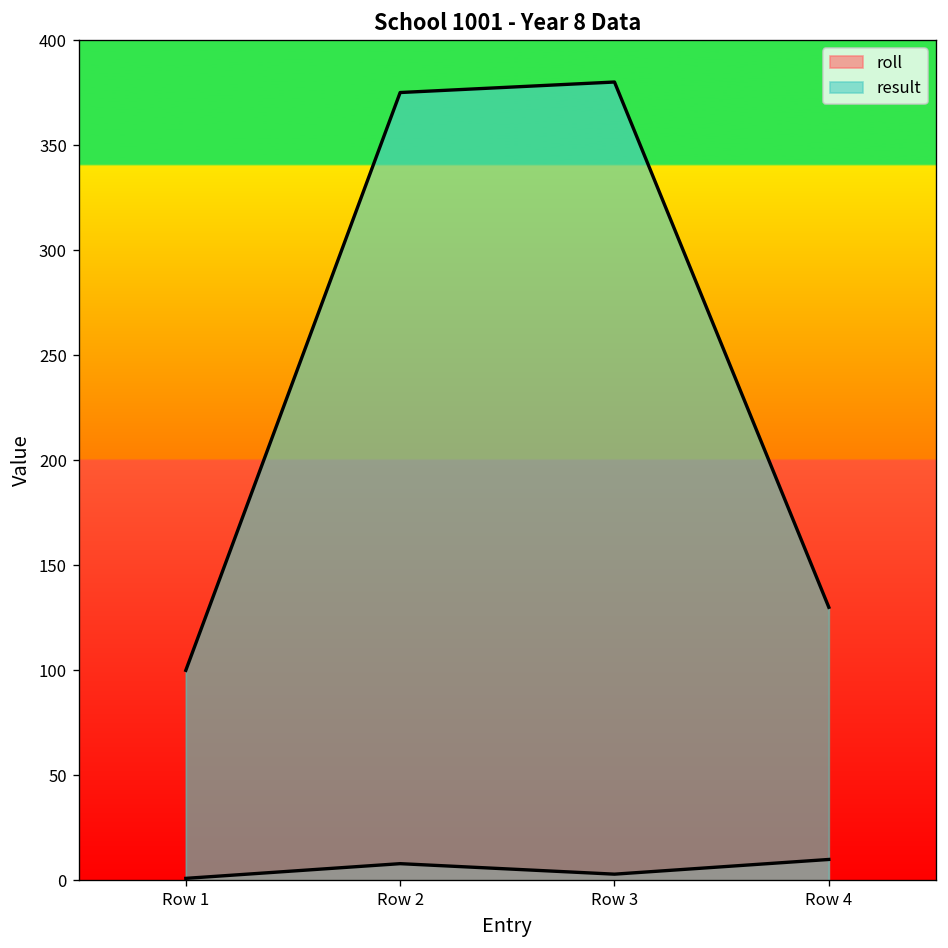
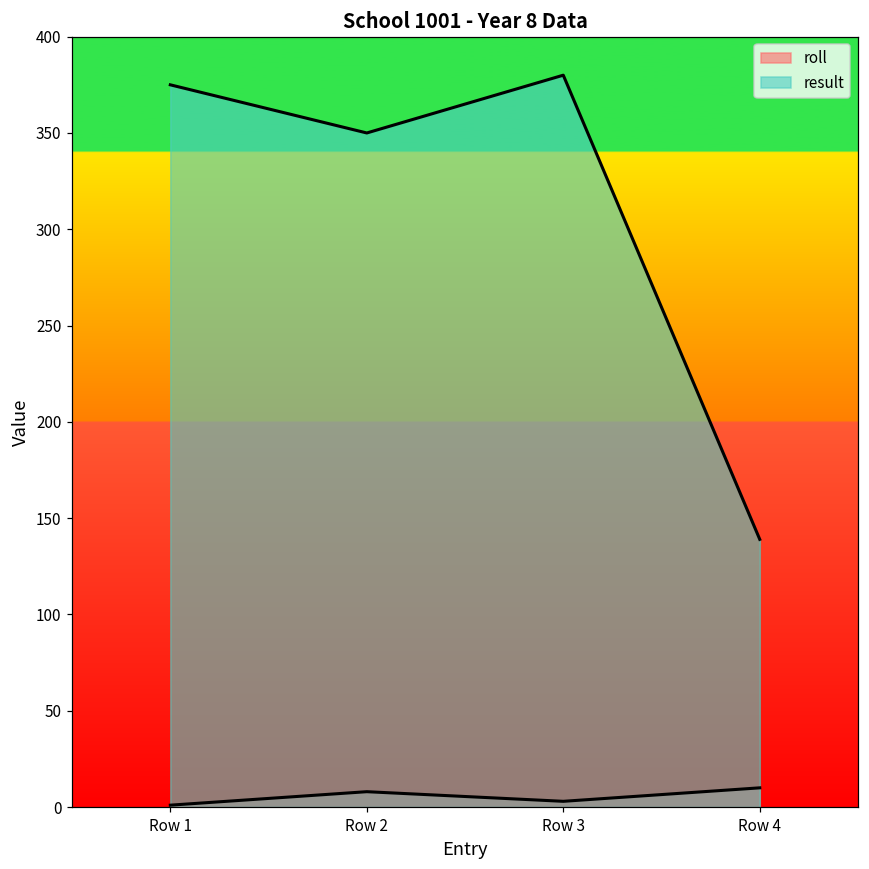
result, Row 1: 100 -> 375
result, Row 2: 375 -> 350
result, Row 4: 130 -> 139
